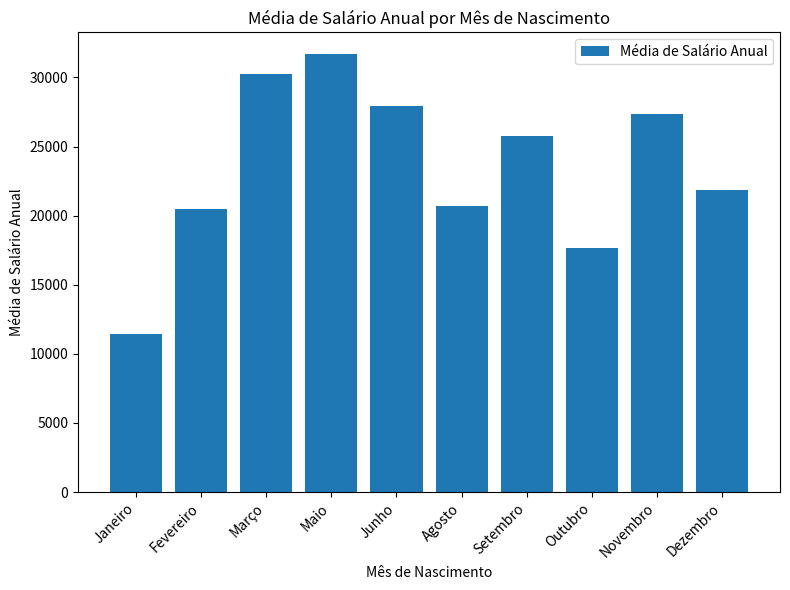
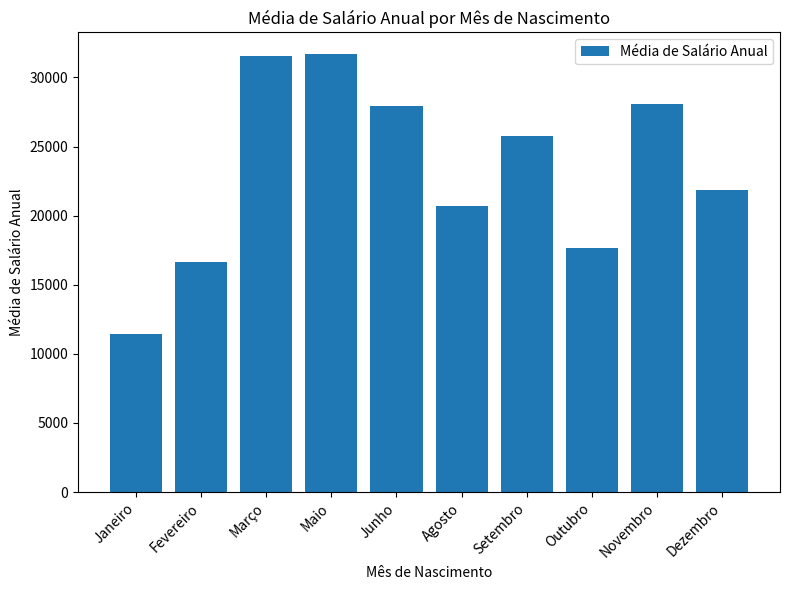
Fevereiro: 20500 -> 16700
Março: 30200 -> 31500
Novembro: 27400 -> 28100
